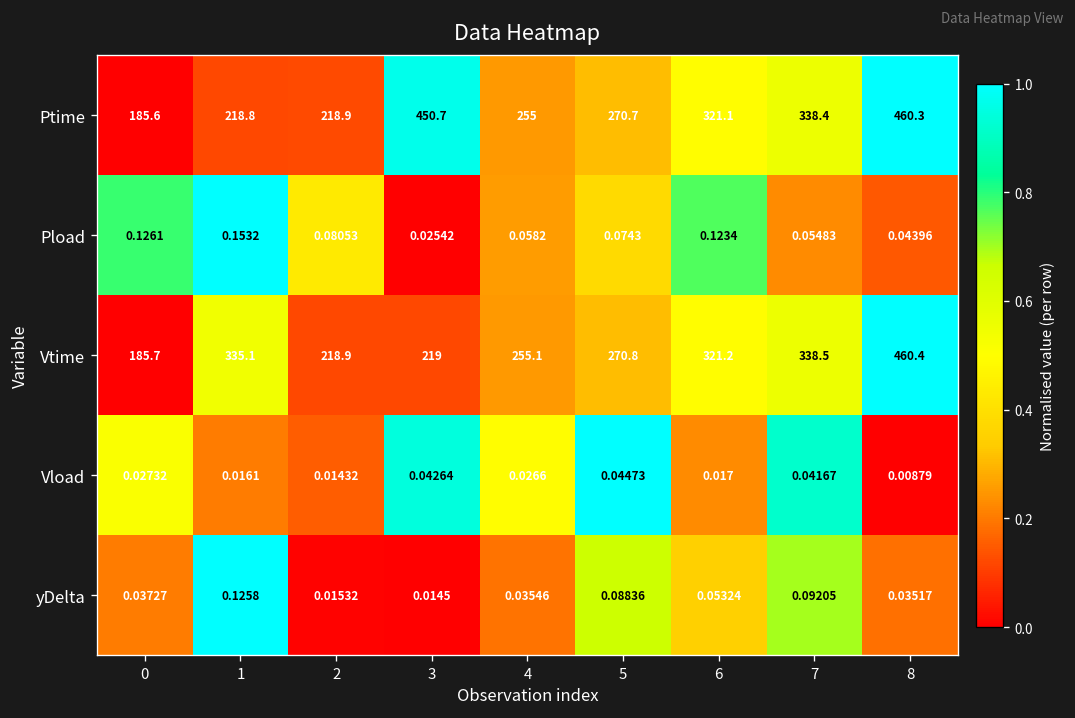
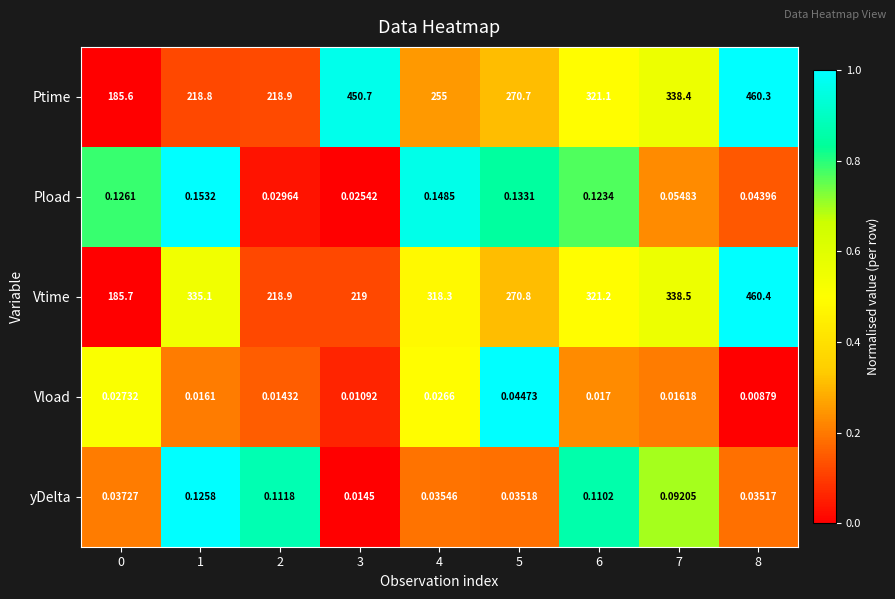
Pload, 2: 0.08053 -> 0.02964
Pload, 4: 0.0582 -> 0.1485
Pload, 5: 0.0743 -> 0.1331
Vtime, 4: 255.1 -> 318.3
Vload, 3: 0.04264 -> 0.01092
Vload, 7: 0.04167 -> 0.01618
yDelta, 2: 0.01532 -> 0.1118
yDelta, 5: 0.08836 -> 0.03518
yDelta, 6: 0.05324 -> 0.1102
